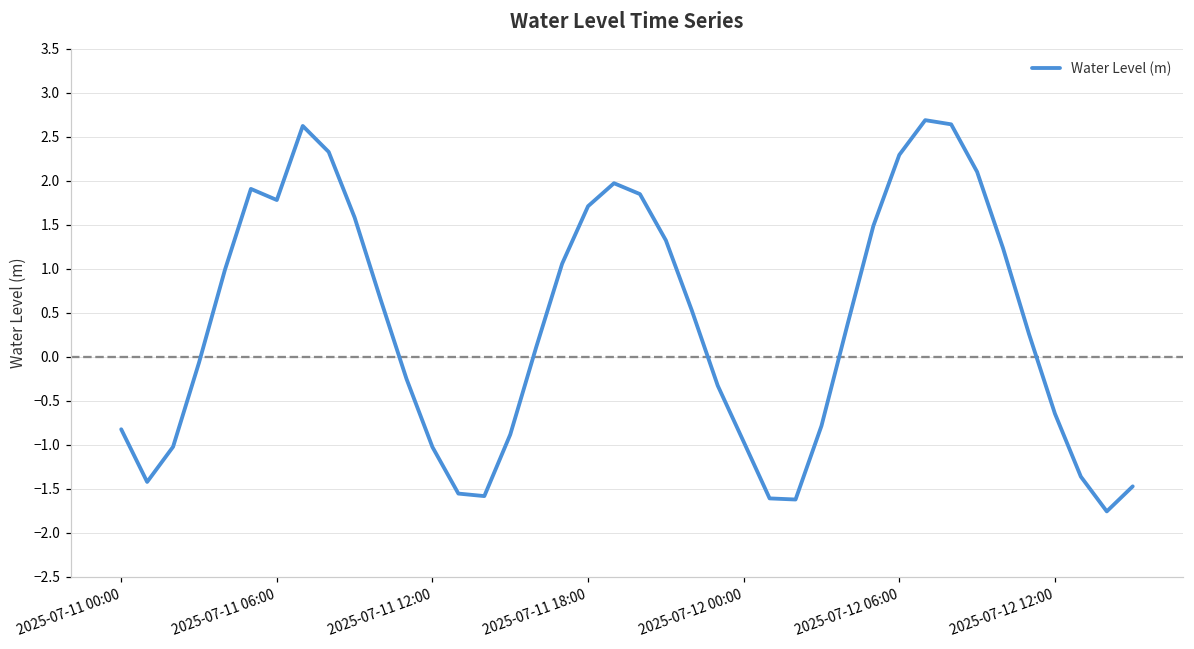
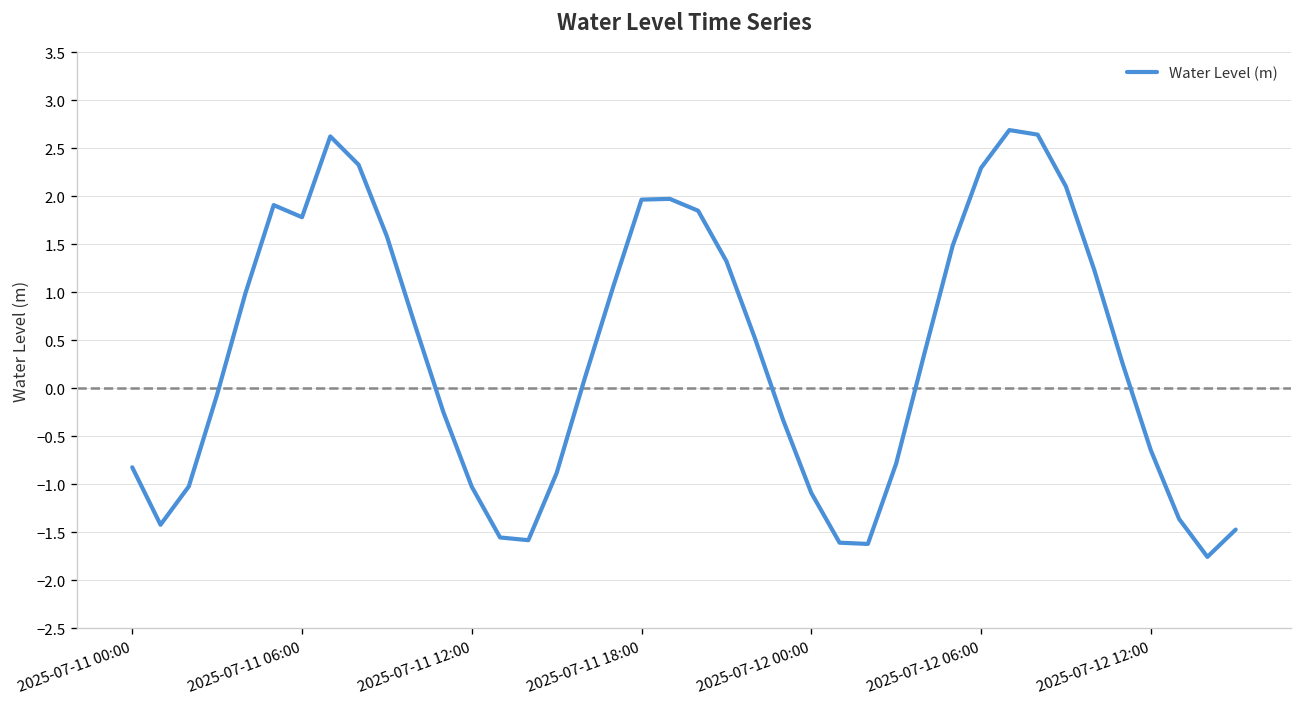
2025-07-11 18:00: 1.7 -> 2.0
2025-07-12 00:00: -1.0 -> -1.1
